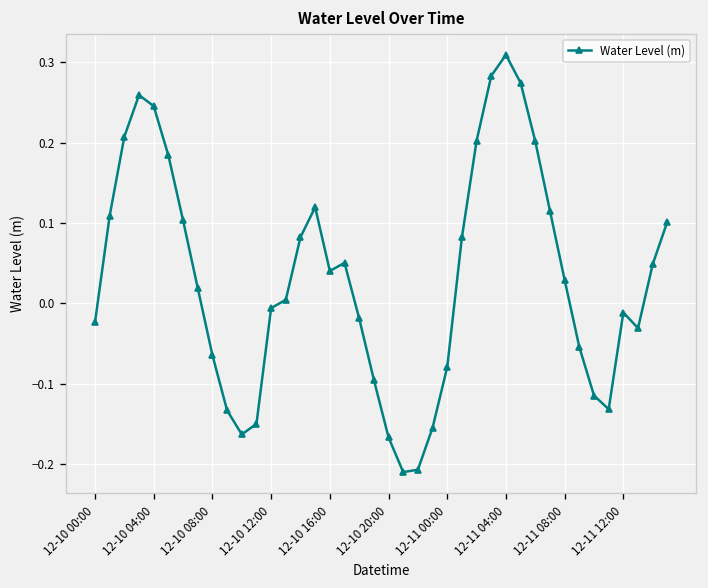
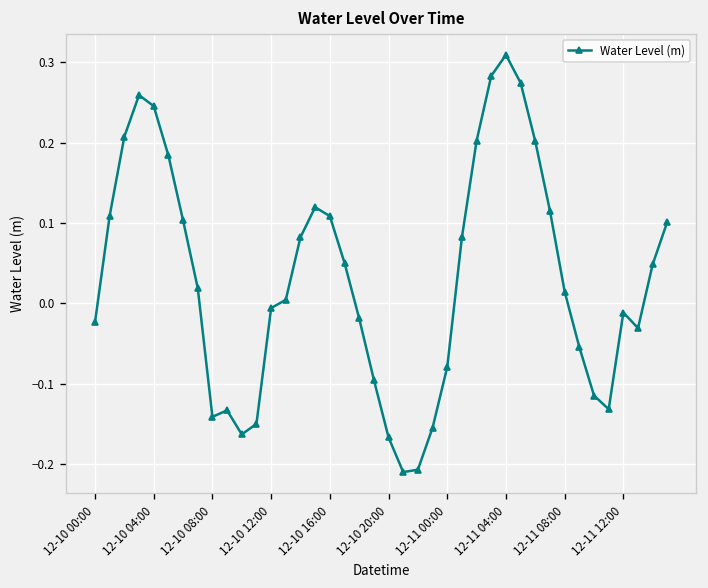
12-10 08:00: -0.06 -> -0.14
12-10 16:00: 0.04 -> 0.11
12-11 08:00: 0.03 -> 0.01
